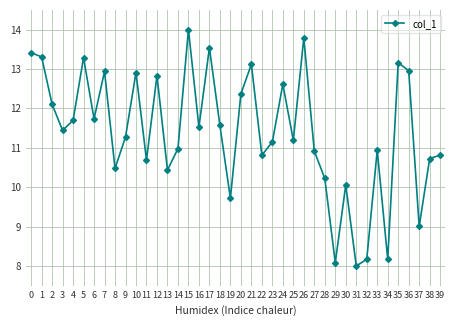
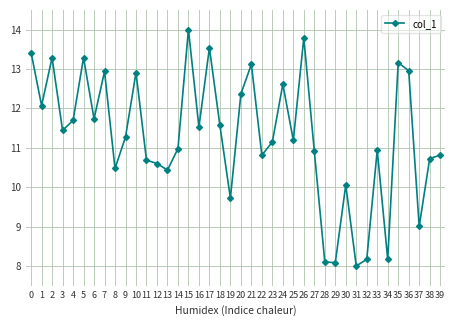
1: 13.3 -> 12.1
2: 12.1 -> 13.3
12: 12.8 -> 10.6
28: 10.2 -> 8.1
